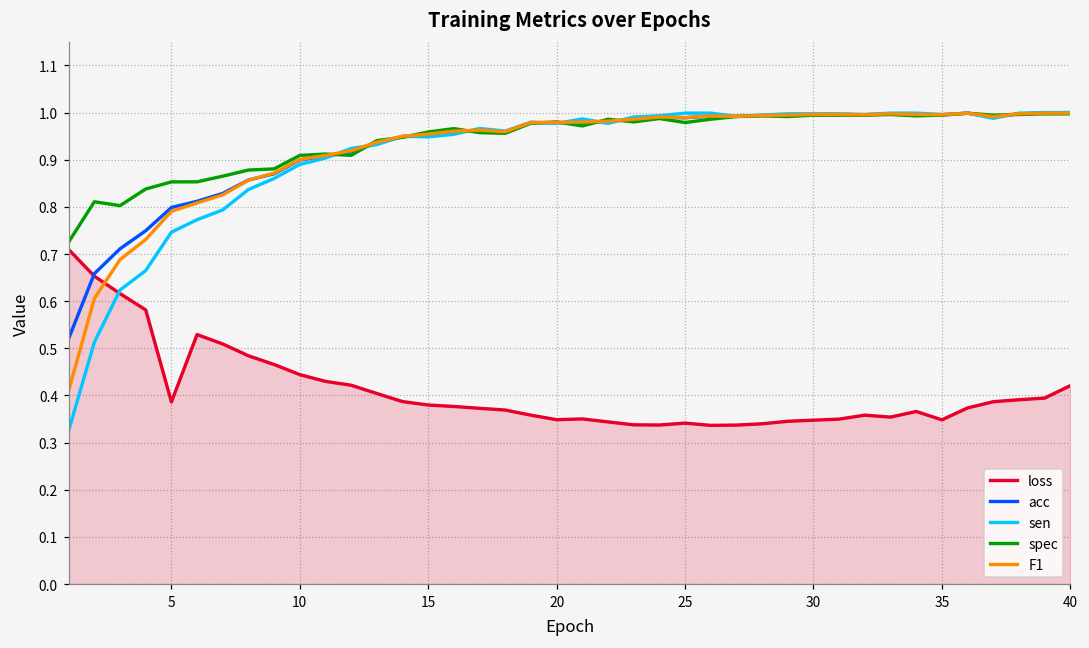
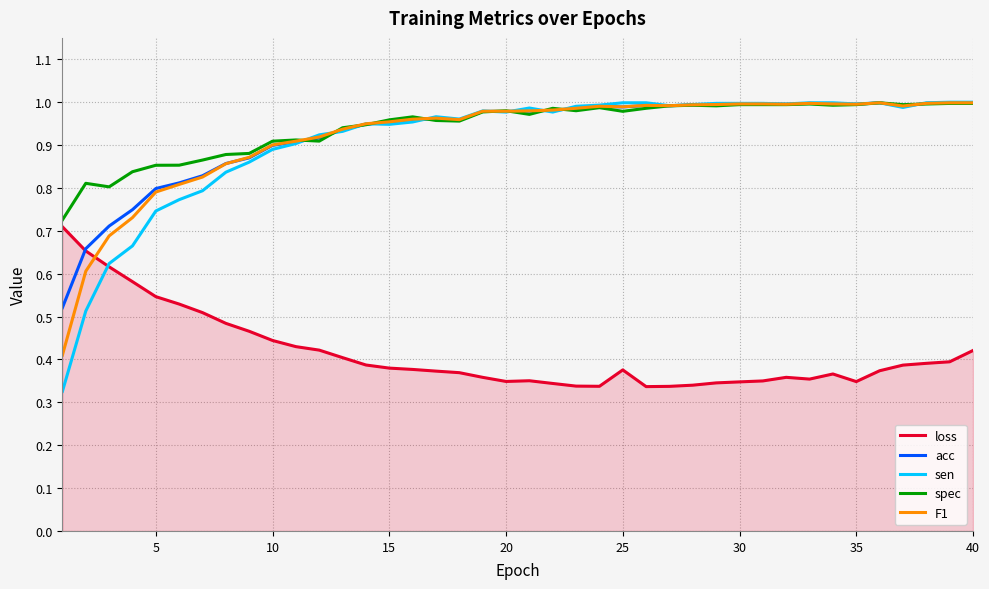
loss, 5: 0.39 -> 0.55
loss, 25: 0.34 -> 0.38
